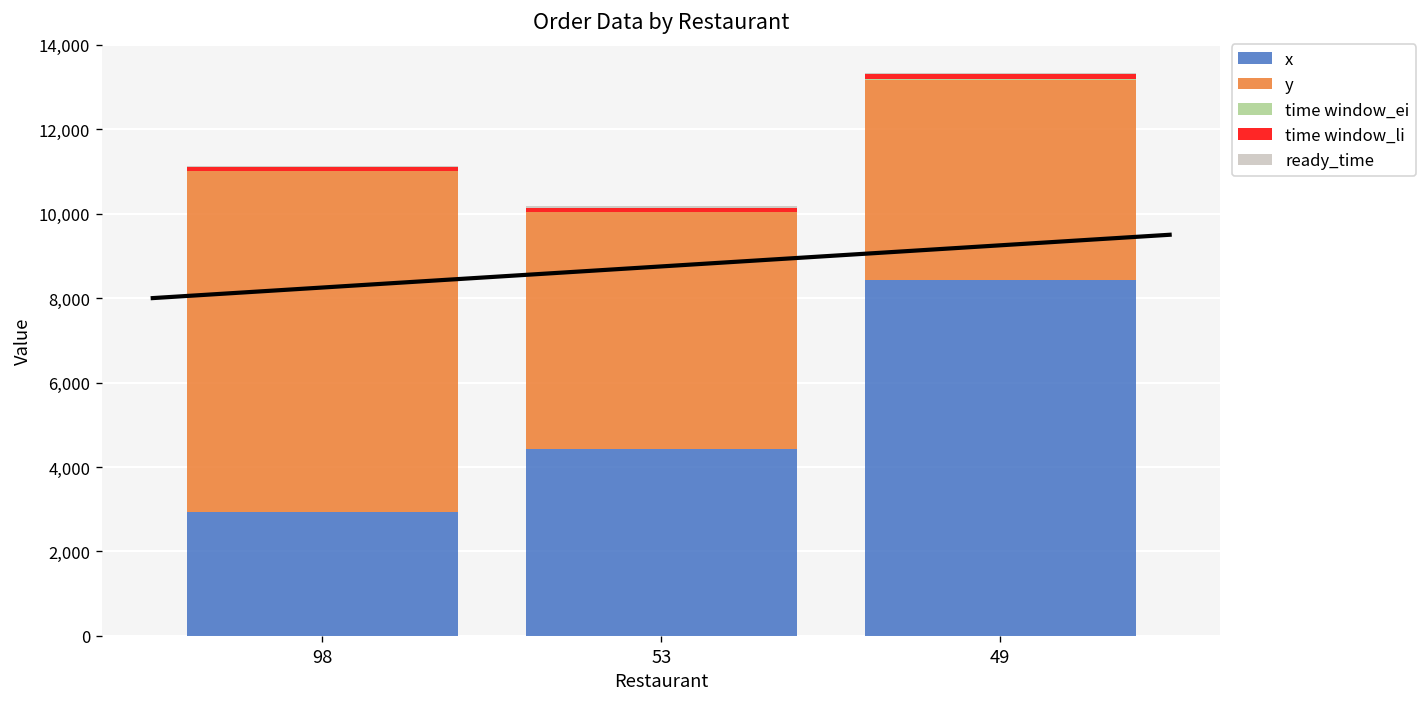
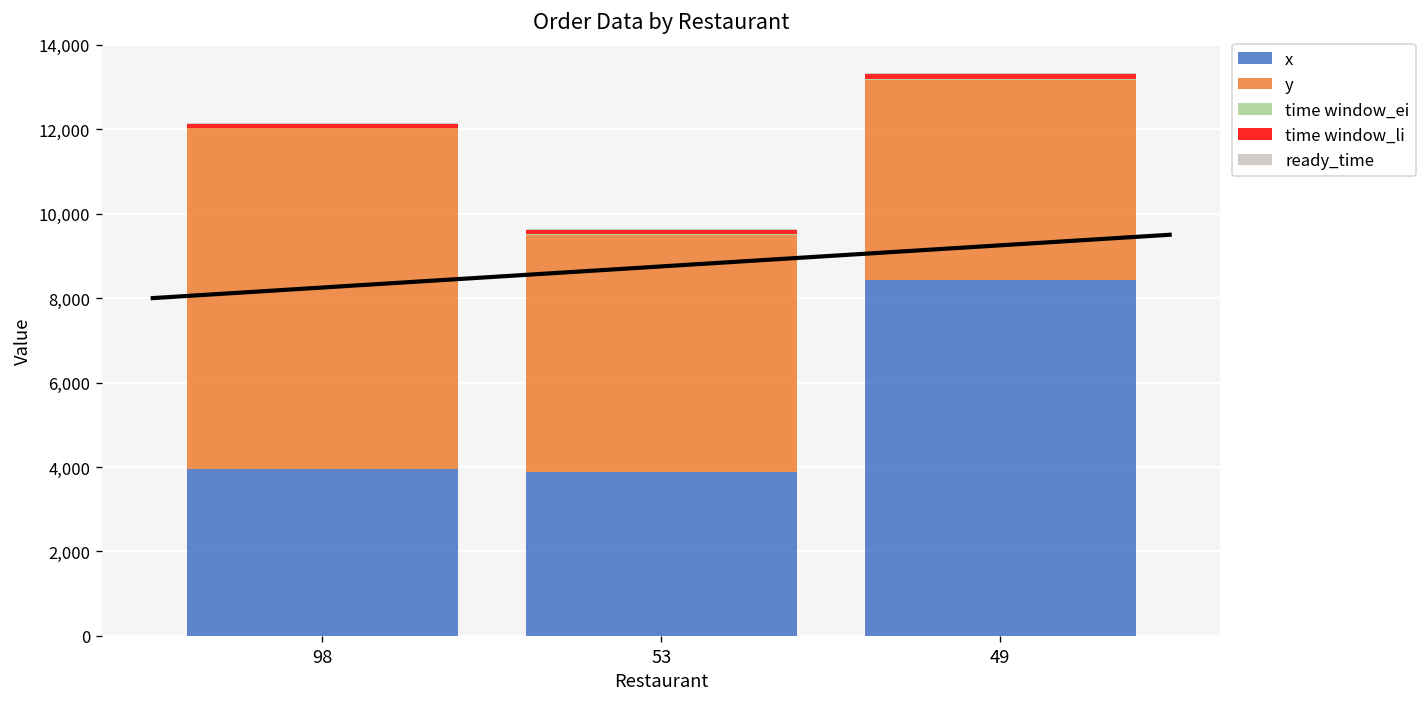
x, 98: 2,900 -> 4,000
x, 53: 4,400 -> 3,900
